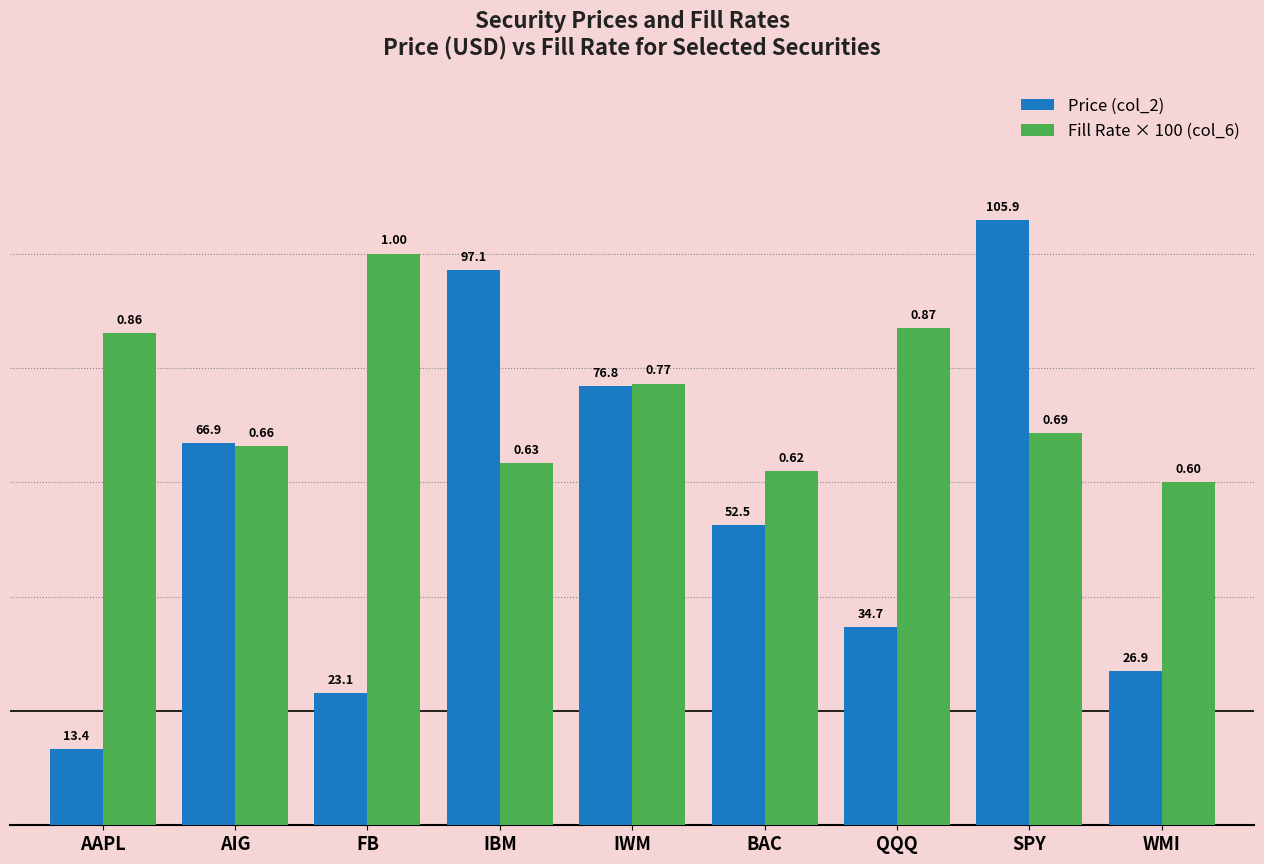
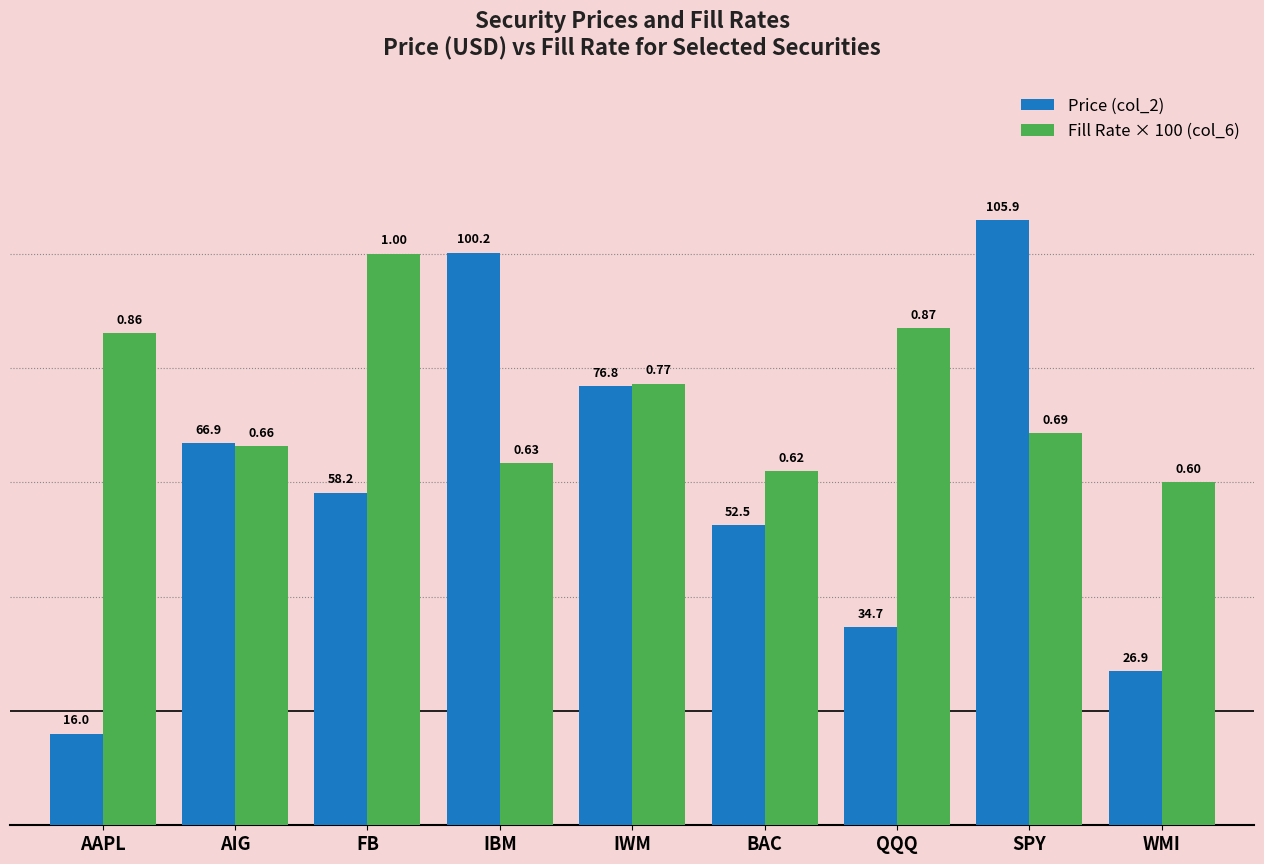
Price (col_2), AAPL: 13.4 -> 16.0
Price (col_2), FB: 23.1 -> 58.2
Price (col_2), IBM: 97.1 -> 100.2
